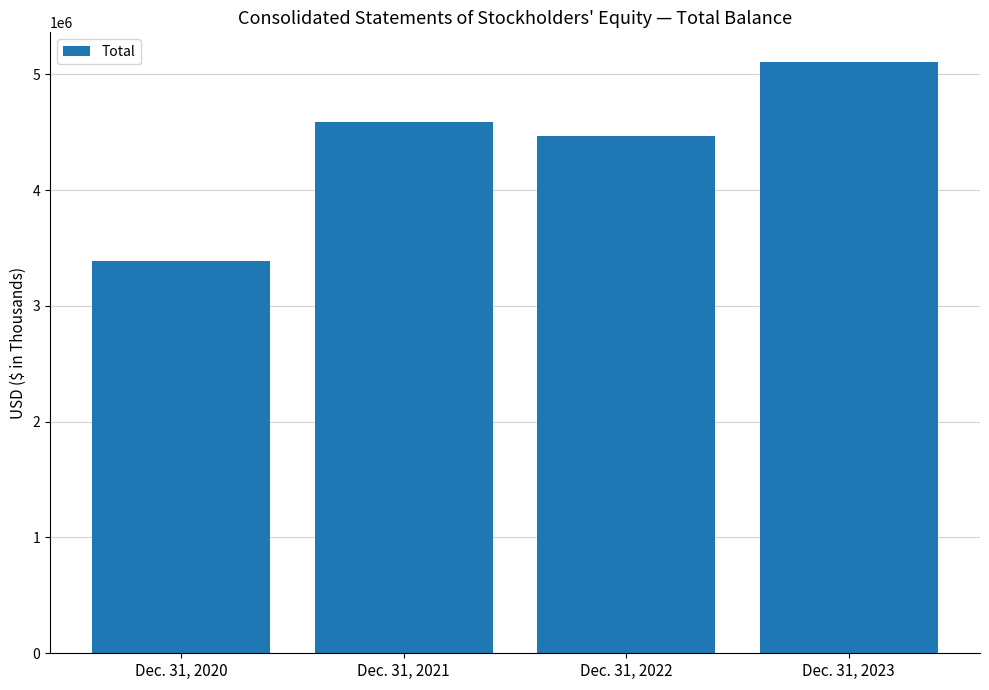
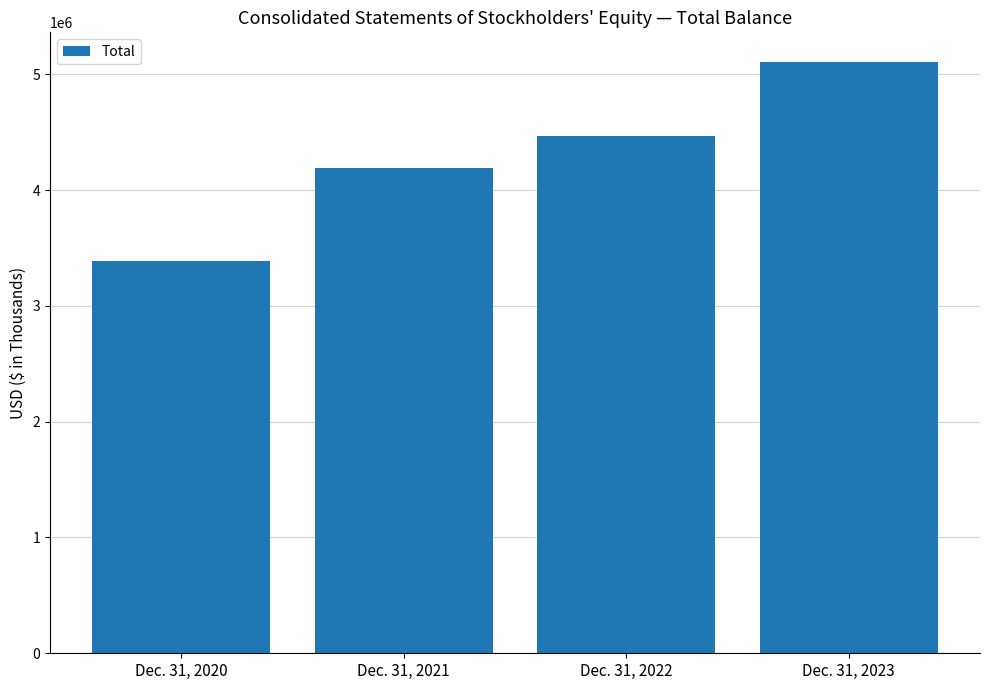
Dec. 31, 2021: 4590000 -> 4190000
